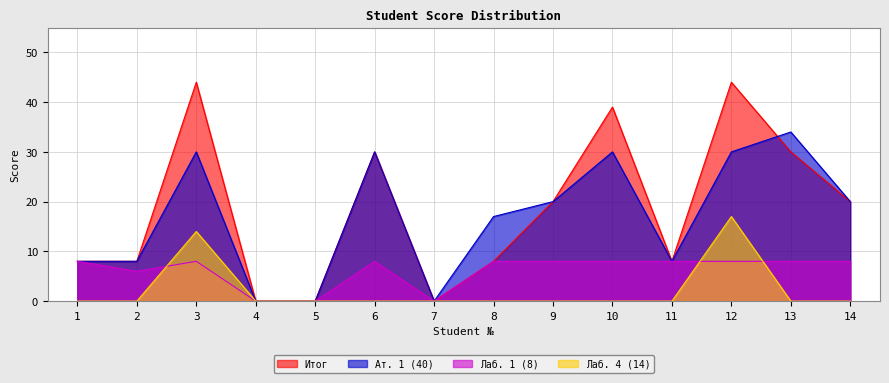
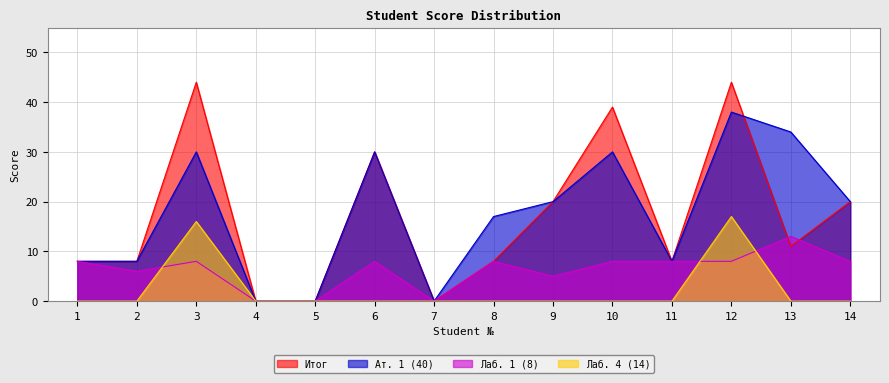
Лаб. 4 (14), 3: 14 -> 16
Лаб. 1 (8), 9: 8 -> 5
Ат. 1 (40), 12: 30 -> 38
Итог, 13: 30 -> 11
Лаб. 1 (8), 13: 8 -> 13
